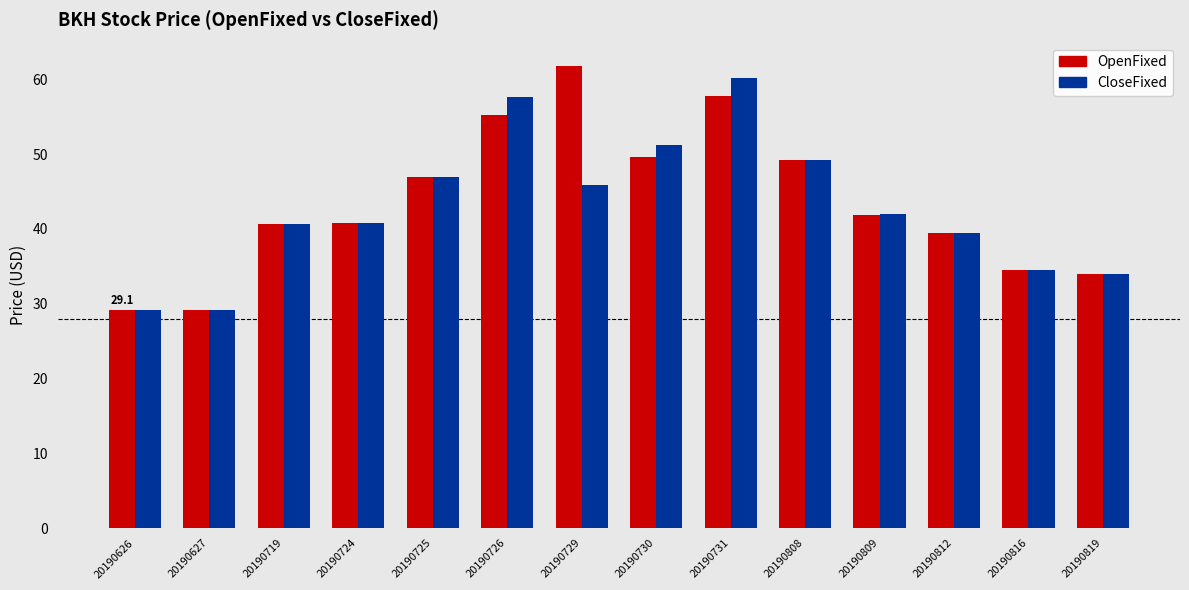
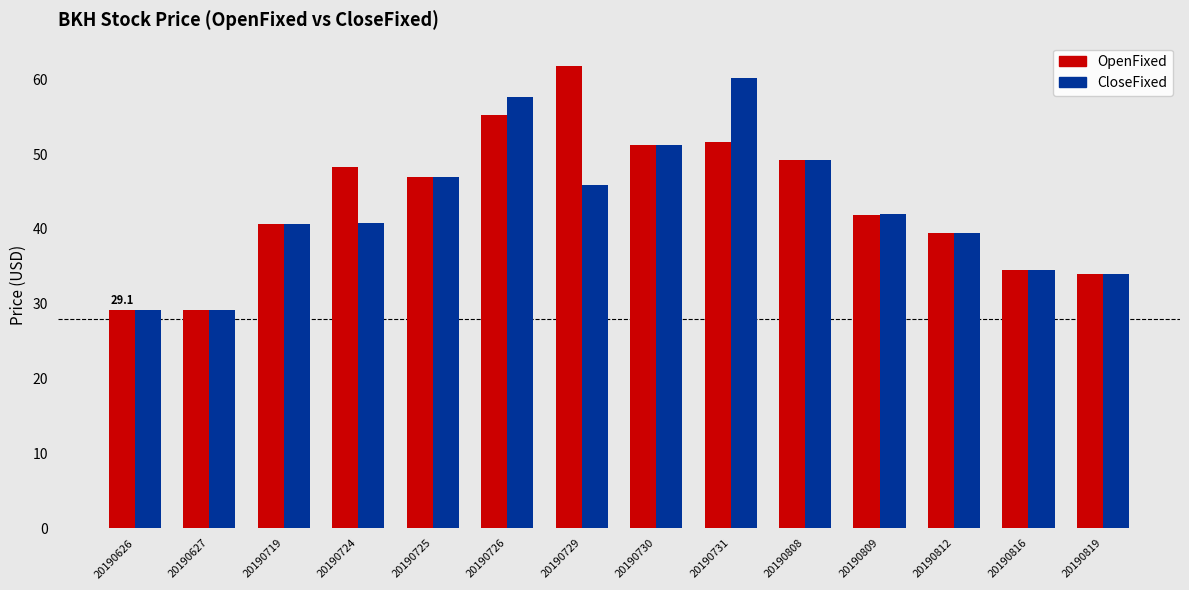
OpenFixed, 20190724: 41 -> 48
OpenFixed, 20190730: 50 -> 51
OpenFixed, 20190731: 58 -> 52
